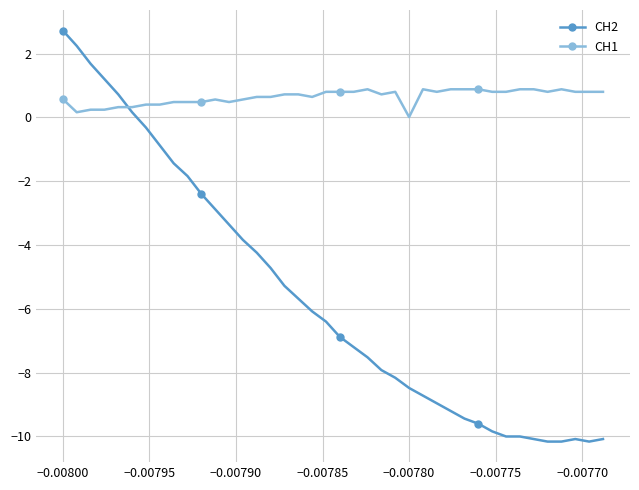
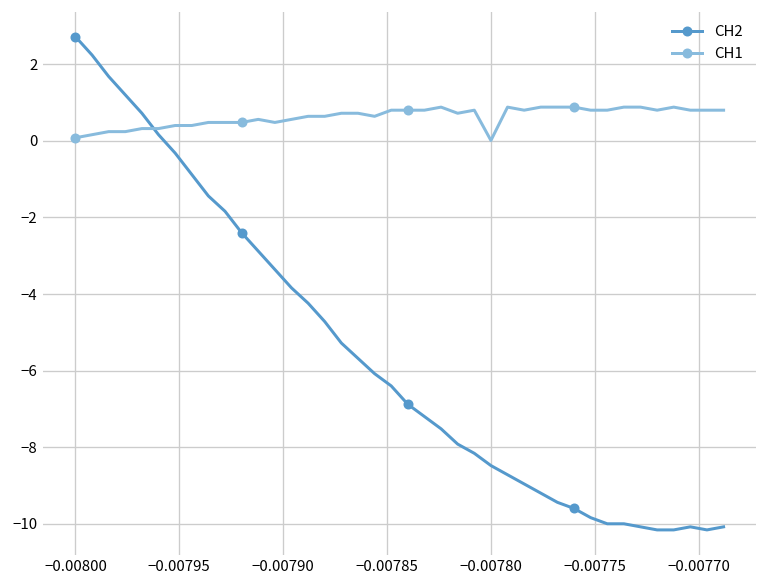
CH1, −0.00800: 0.6 -> 0.1
